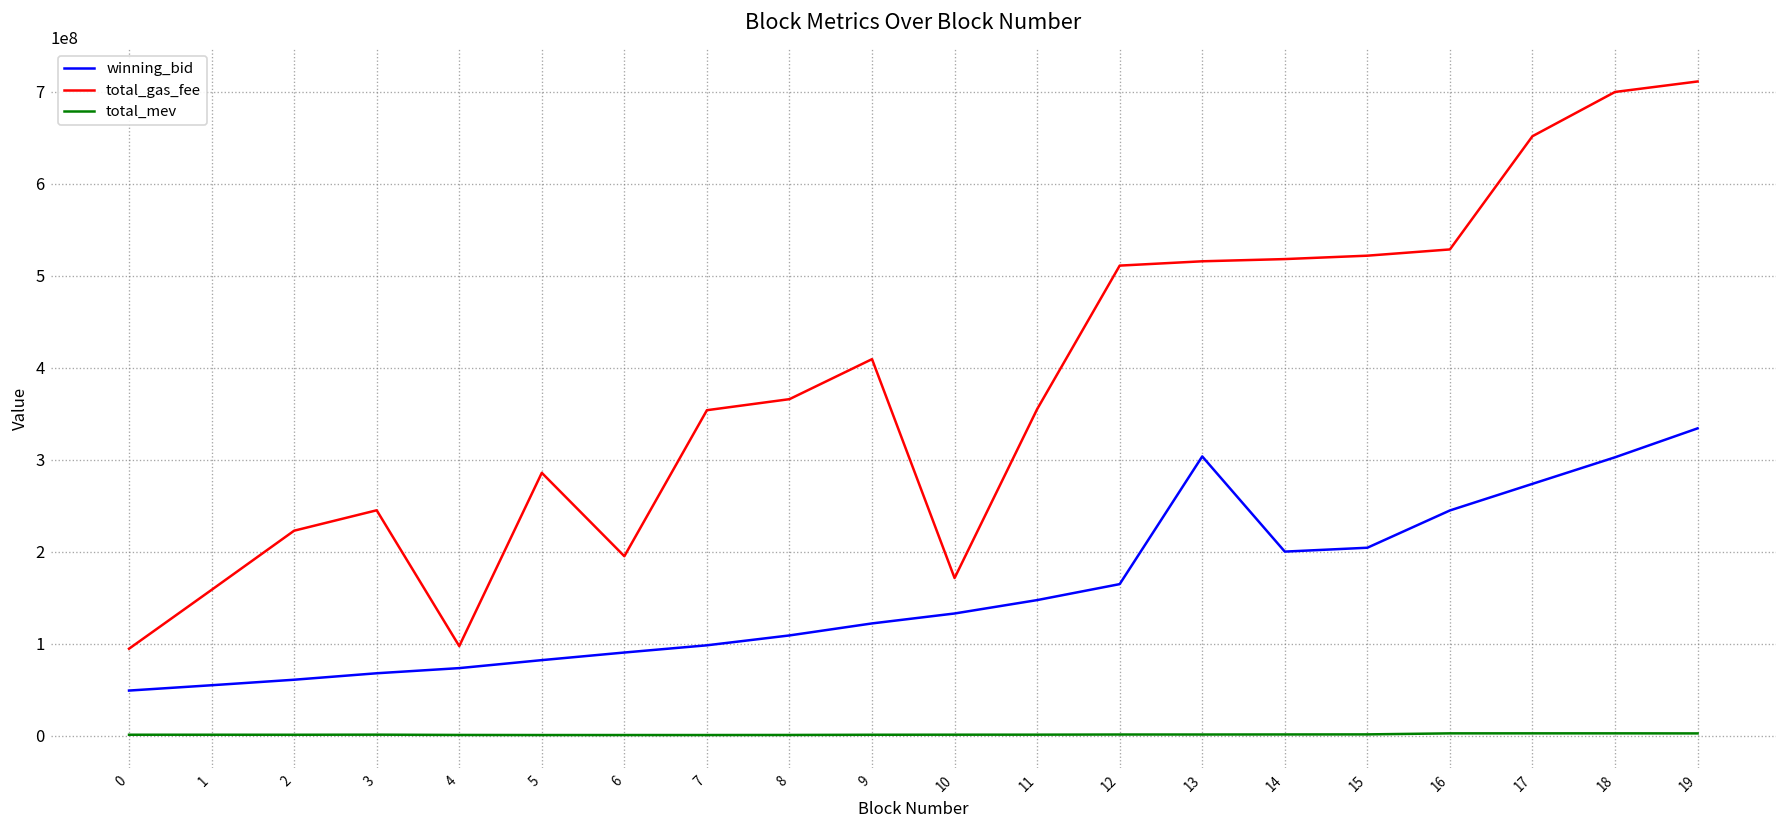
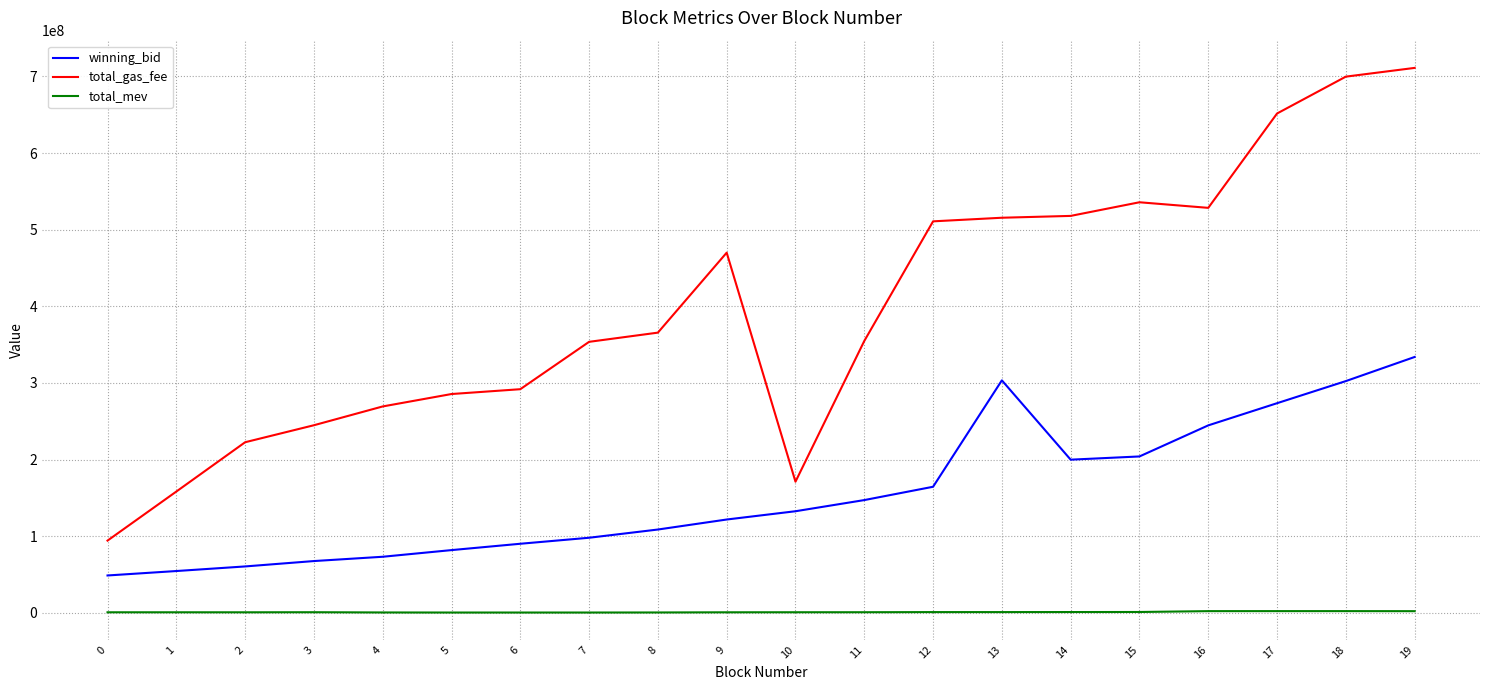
total_gas_fee, 4: 100000000 -> 270000000
total_gas_fee, 6: 190000000 -> 290000000
total_gas_fee, 9: 410000000 -> 470000000
total_gas_fee, 15: 520000000 -> 540000000
